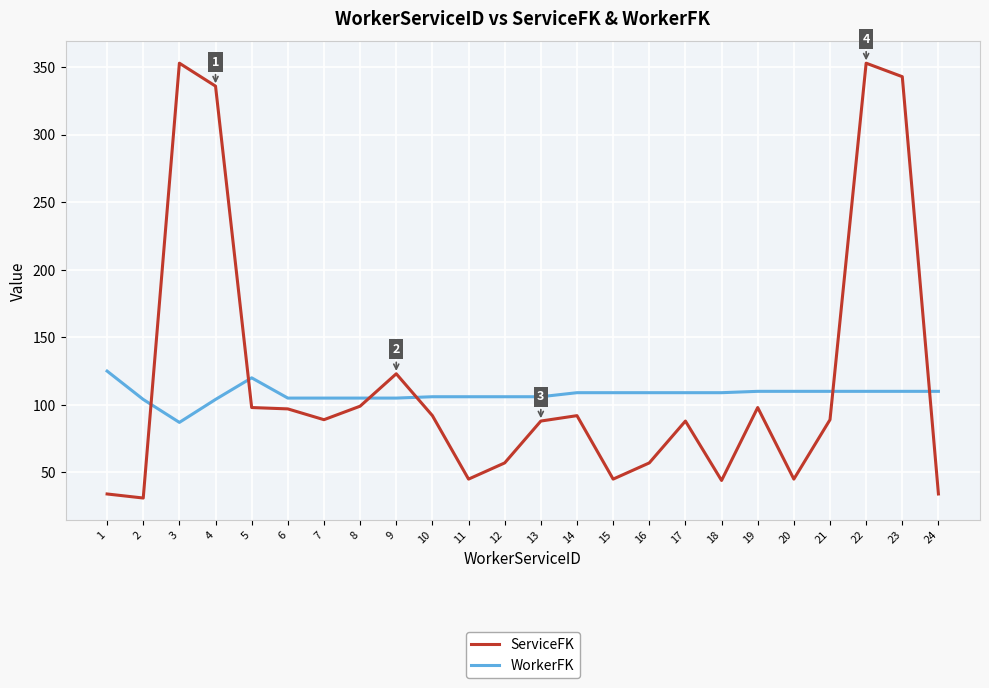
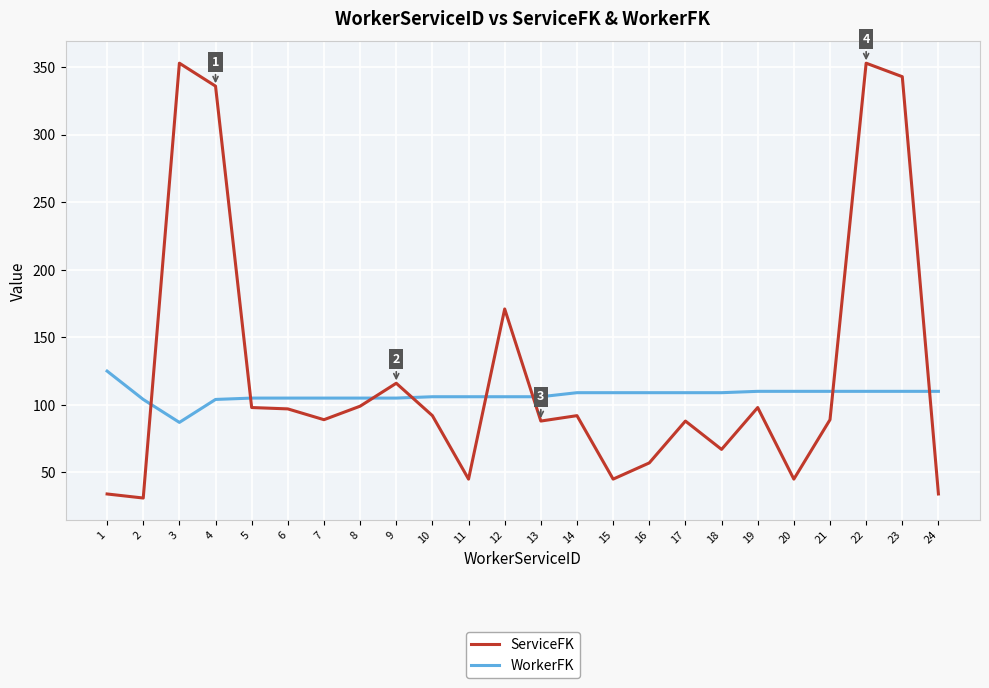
WorkerFK, 5: 120 -> 105
ServiceFK, 9: 123 -> 116
ServiceFK, 12: 57 -> 171
ServiceFK, 18: 44 -> 67
